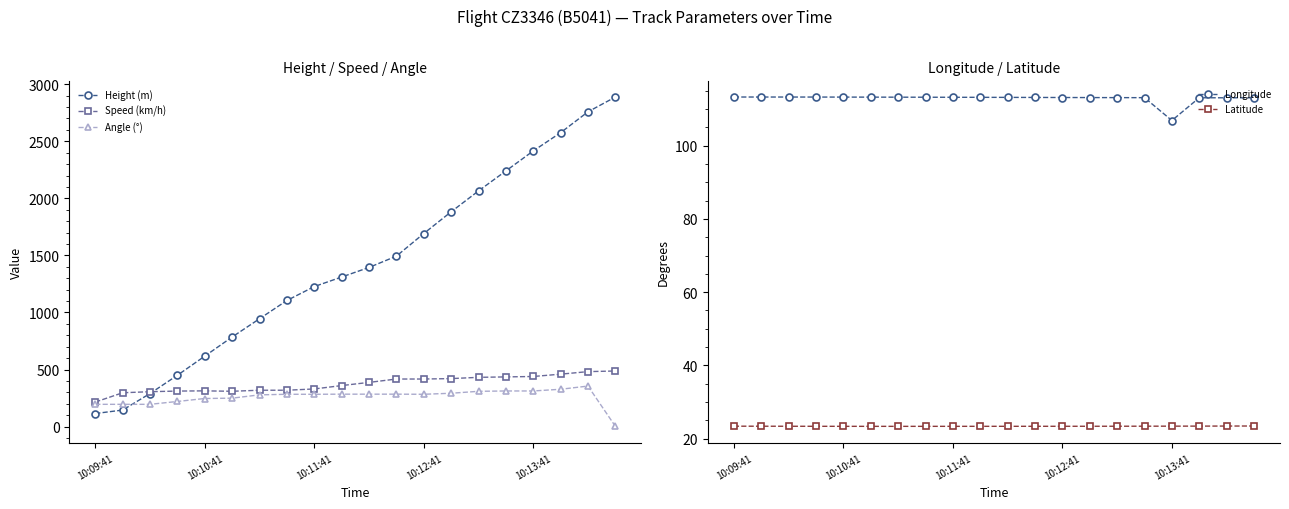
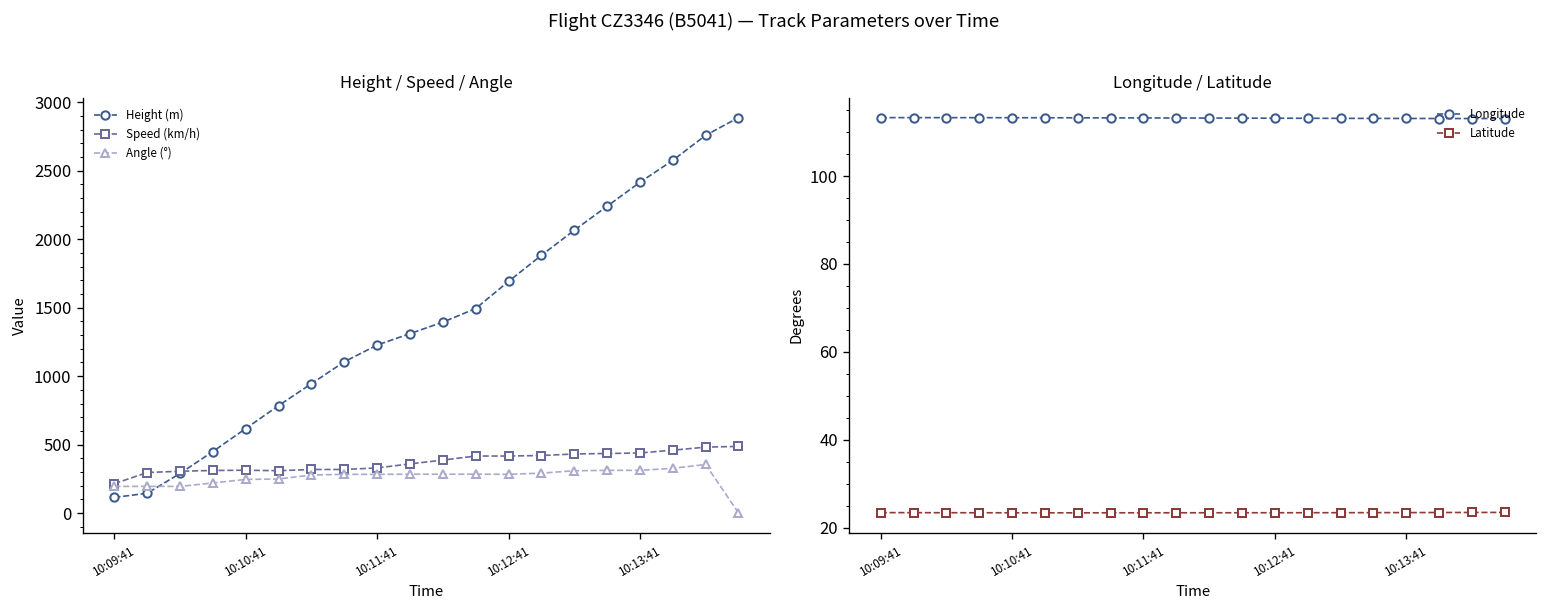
Longitude / Latitude, Longitude, 10:13:41: 107 -> 113
